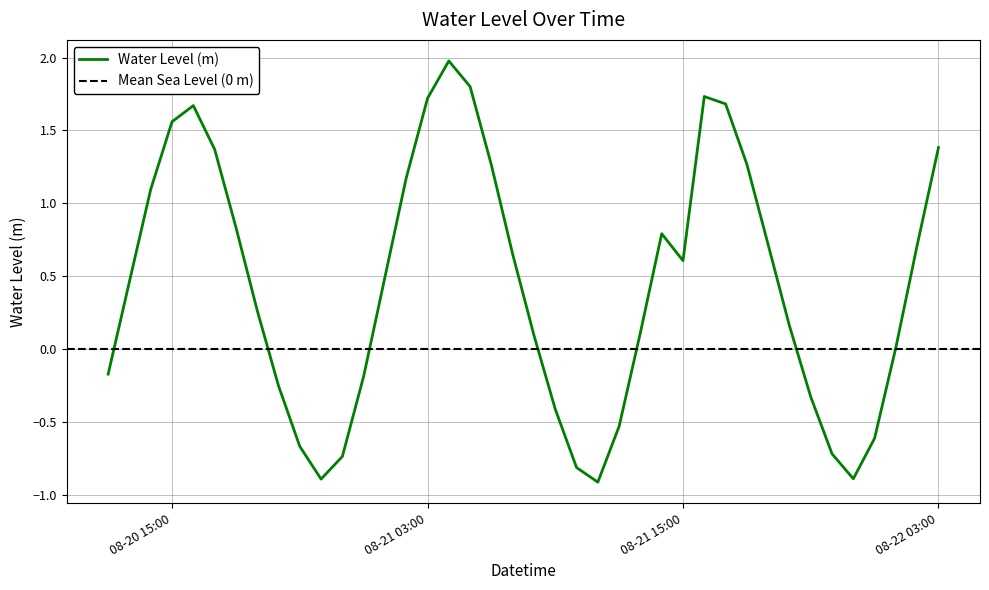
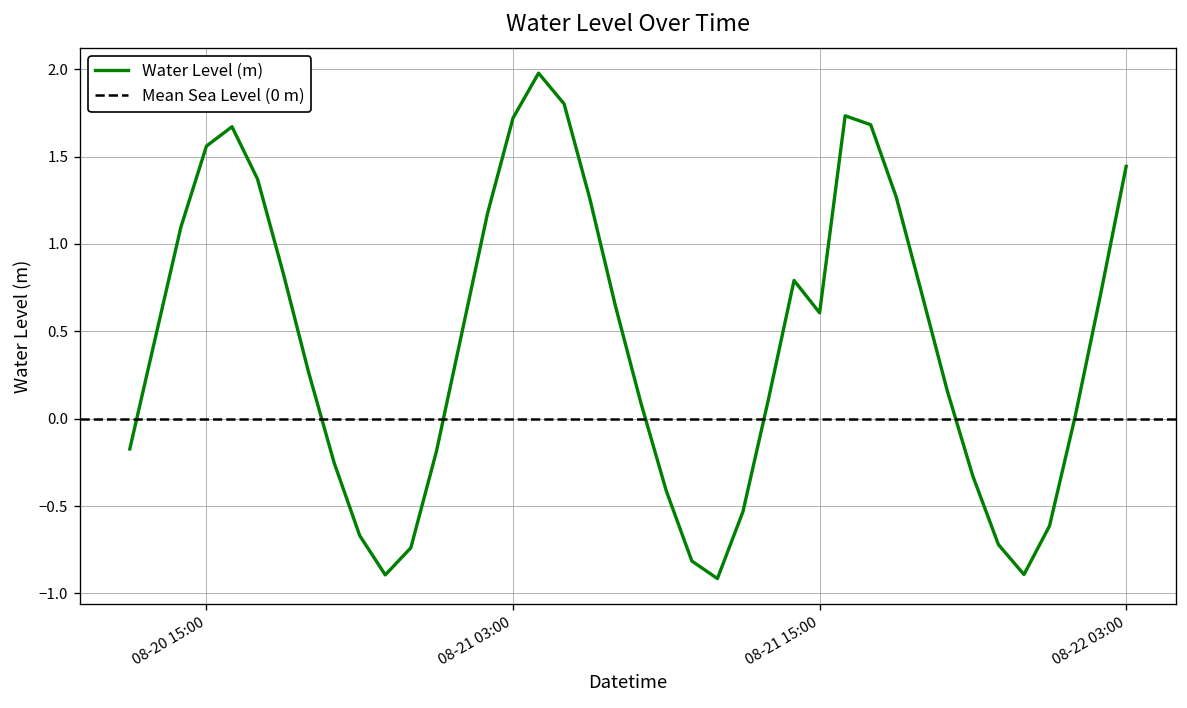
08-22 03:00: 1.38 -> 1.44
